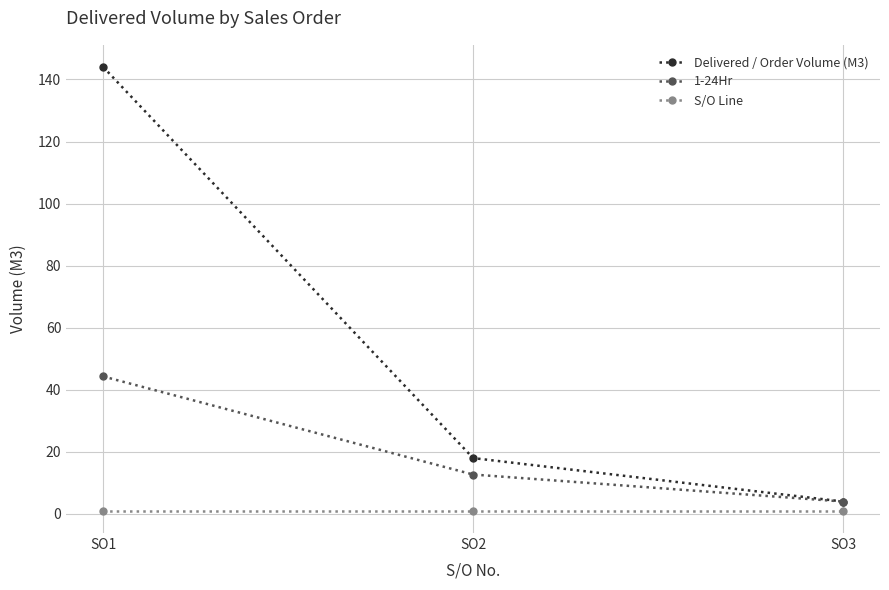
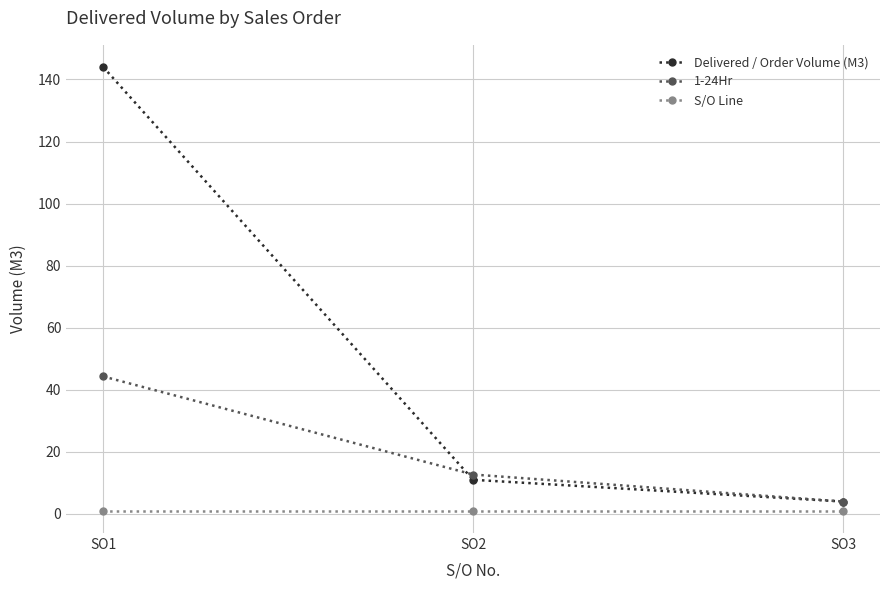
Delivered / Order Volume (M3), SO2: 18 -> 11
